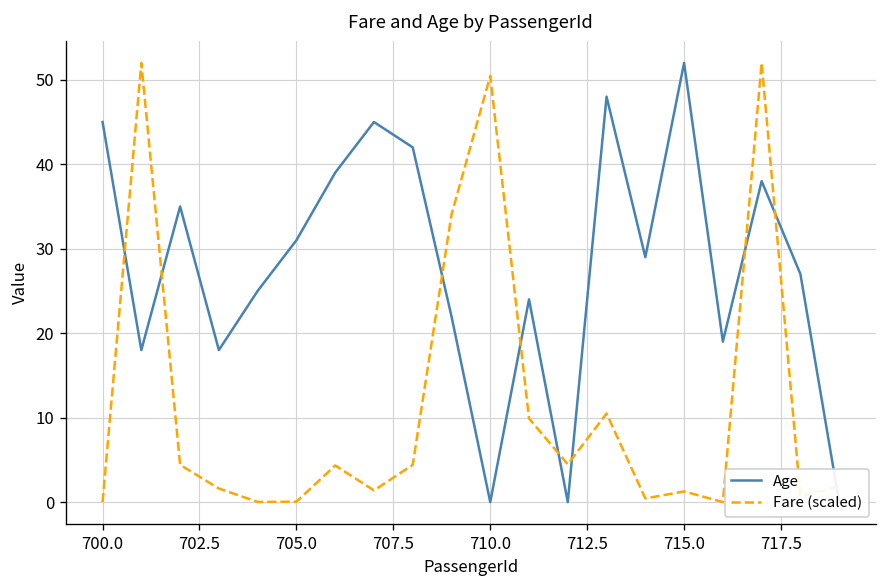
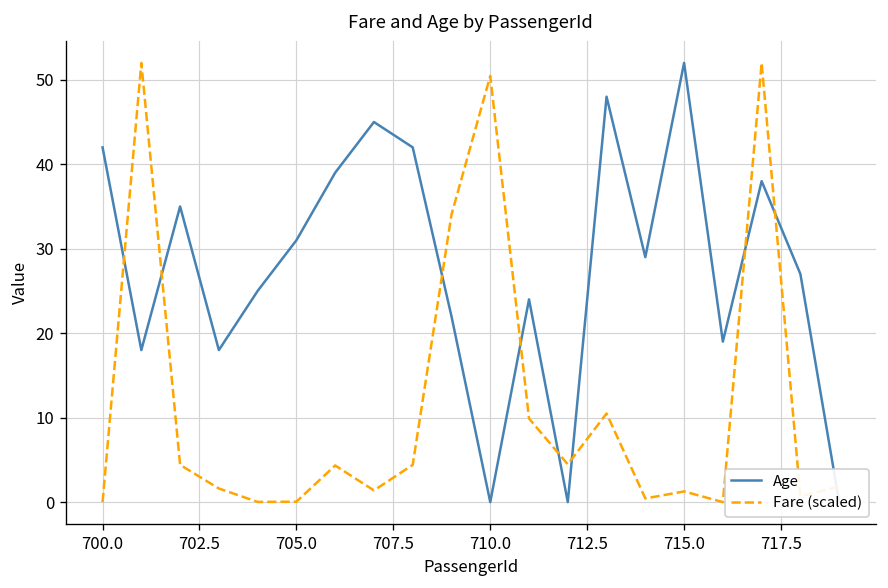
Age, 700.0: 45 -> 42
